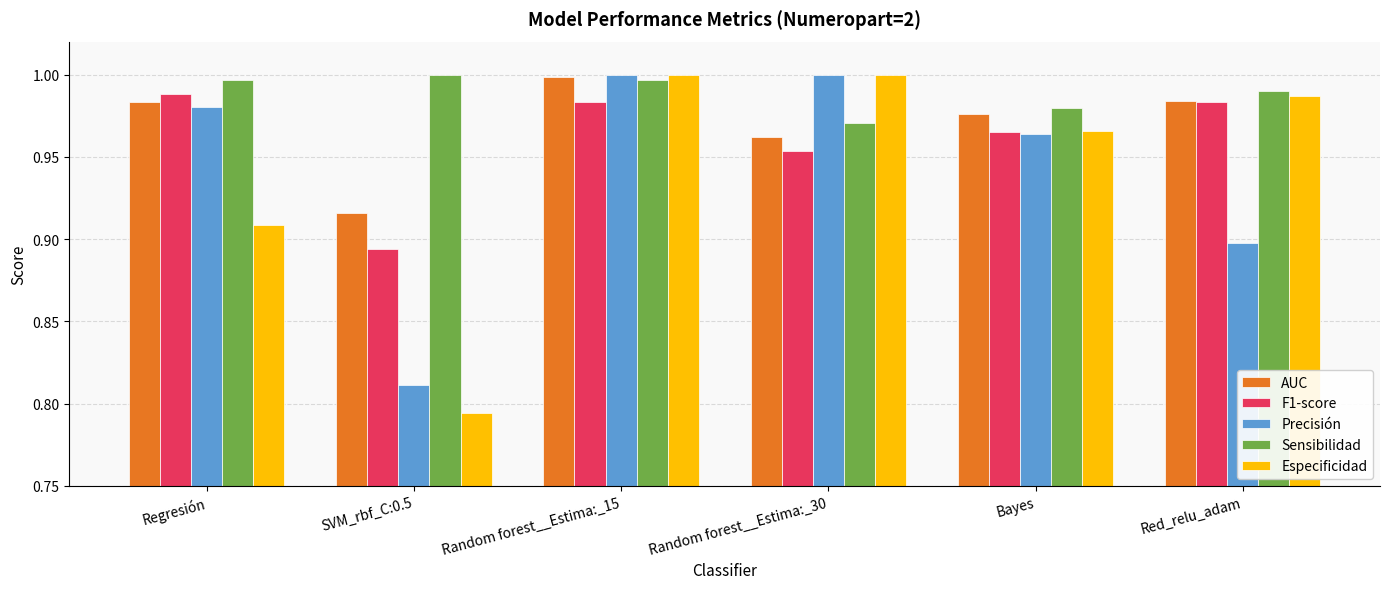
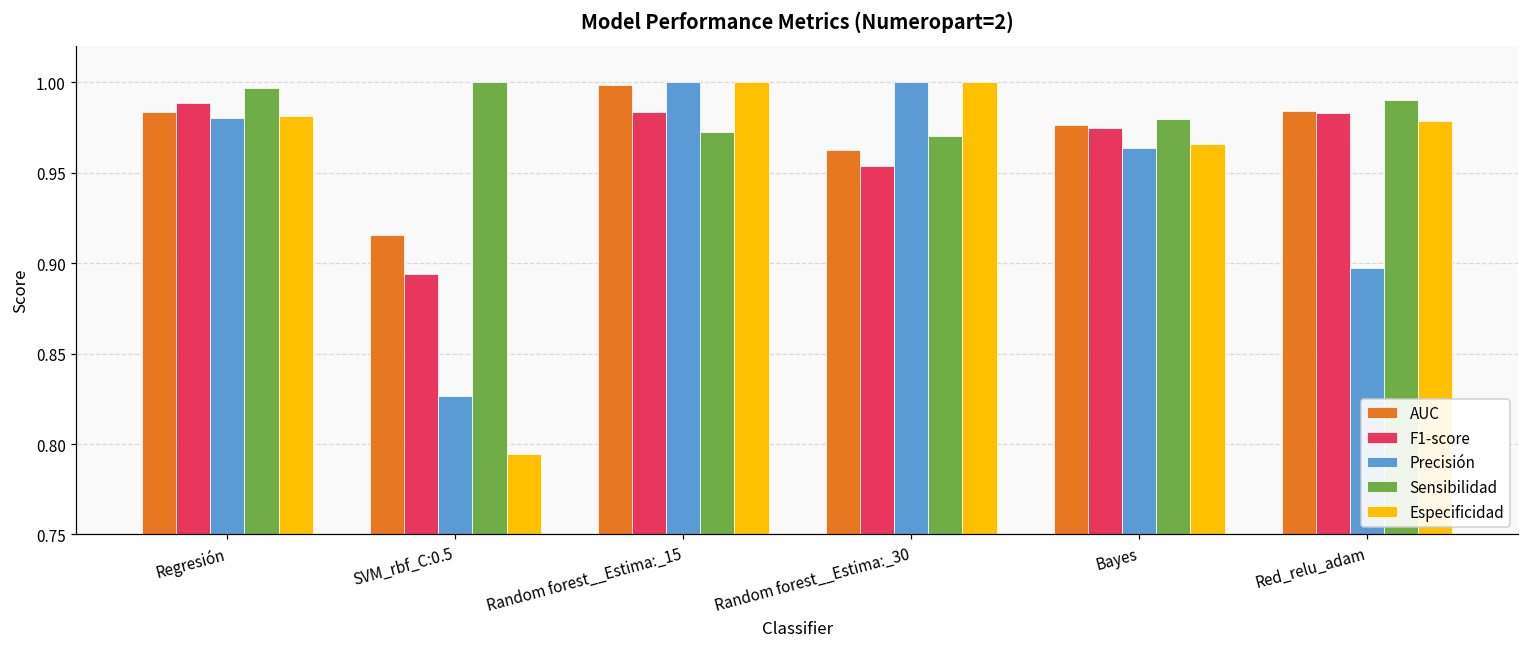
Especificidad, Regresión: 0.909 -> 0.981
Precisión, SVM_rbf_C:0.5: 0.812 -> 0.826
Sensibilidad, Random forest__Estima:_15: 0.997 -> 0.972
F1-score, Bayes: 0.965 -> 0.975
Especificidad, Red_relu_adam: 0.987 -> 0.978
